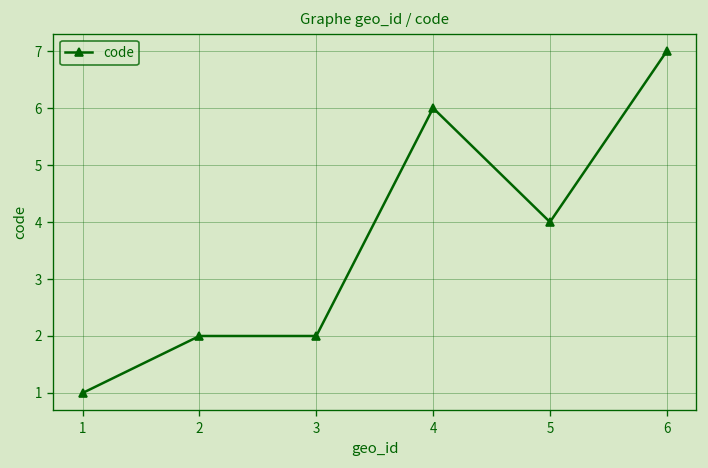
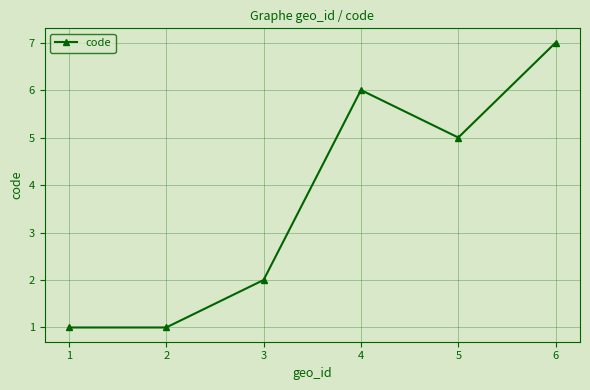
2: 2 -> 1
5: 4 -> 5
